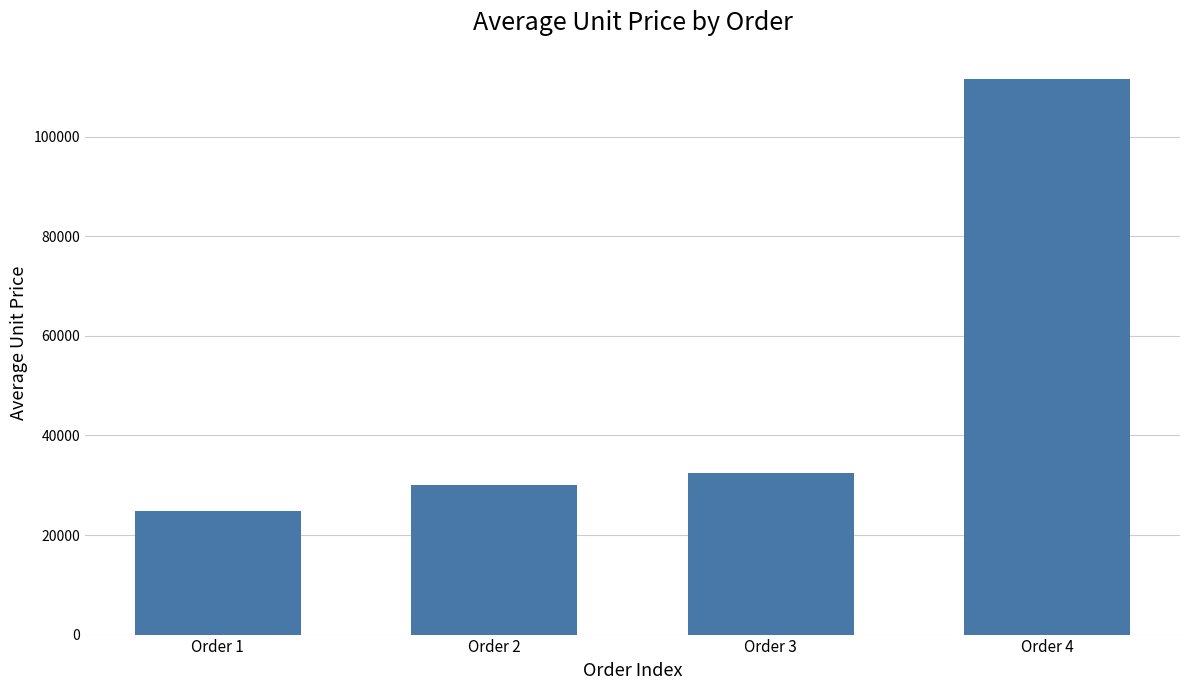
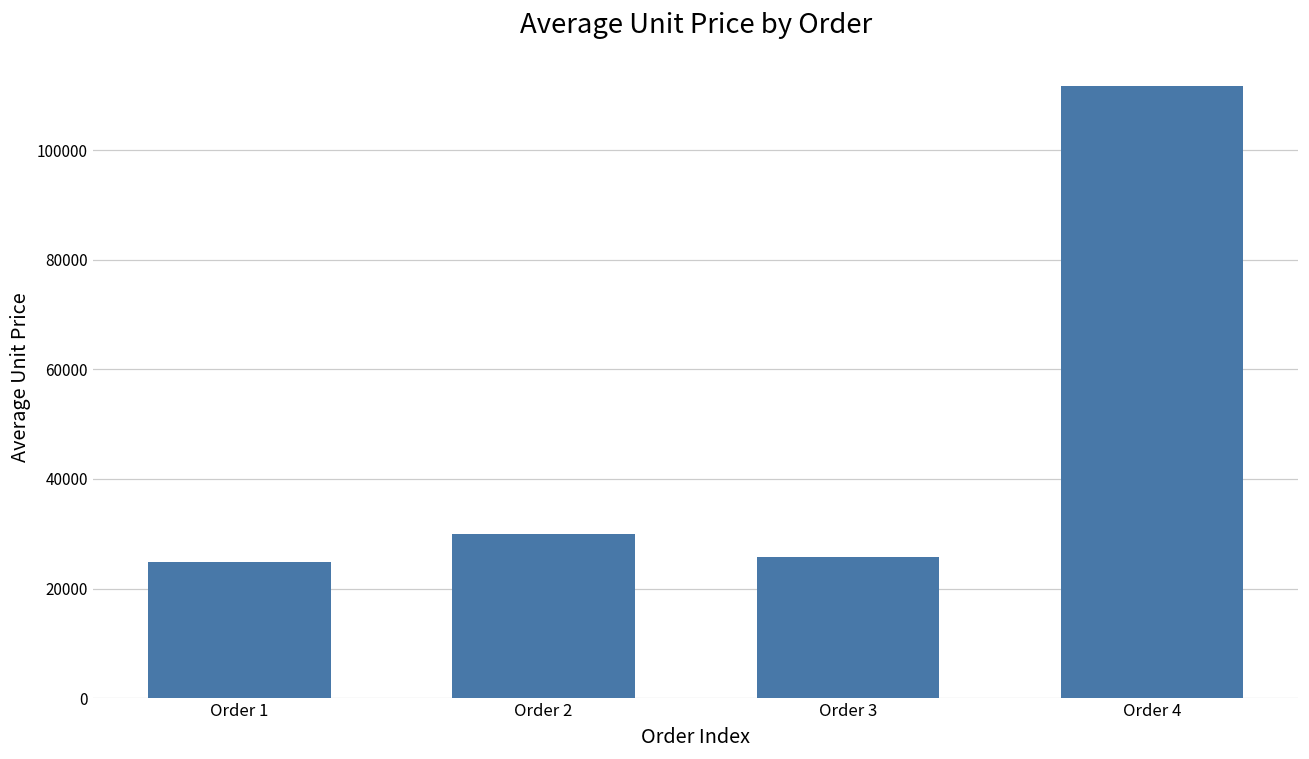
Order 3: 33000 -> 26000
